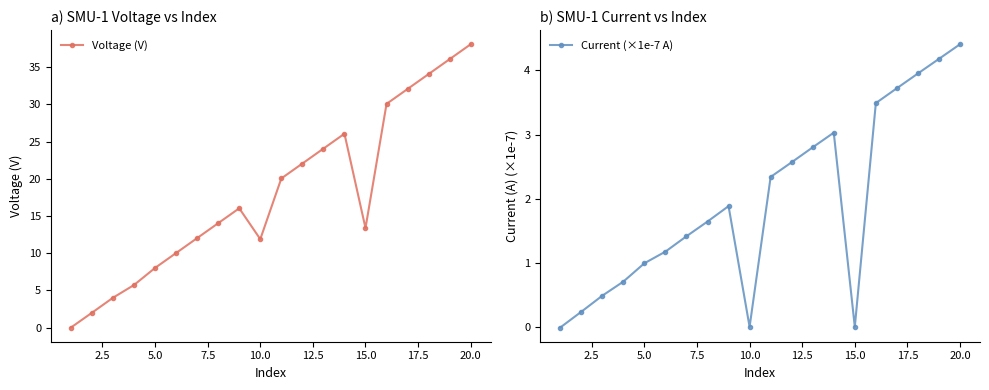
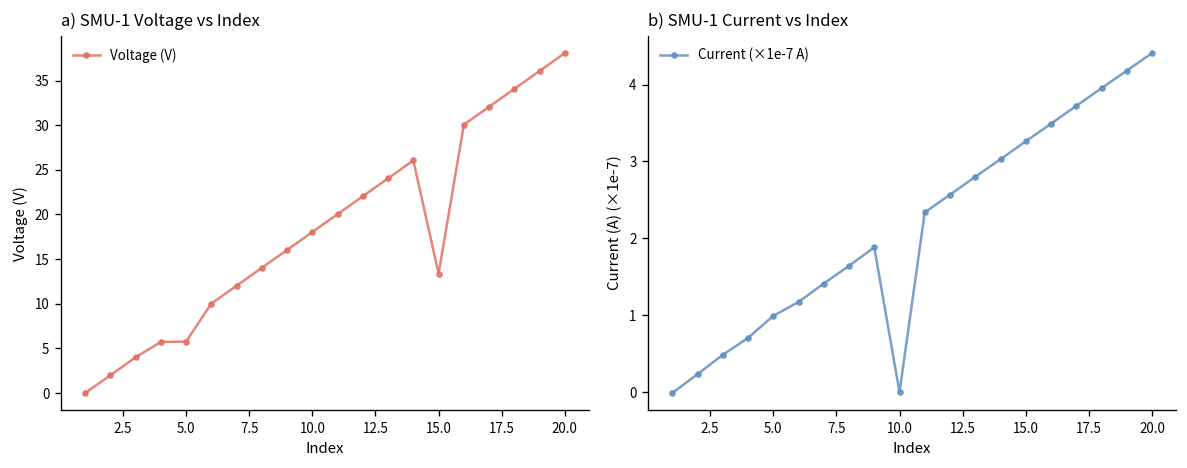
a) SMU-1 Voltage vs Index, 5.0: 8 -> 6
a) SMU-1 Voltage vs Index, 10.0: 12 -> 18
b) SMU-1 Current vs Index, 15.0: 0.0 -> 3.3
